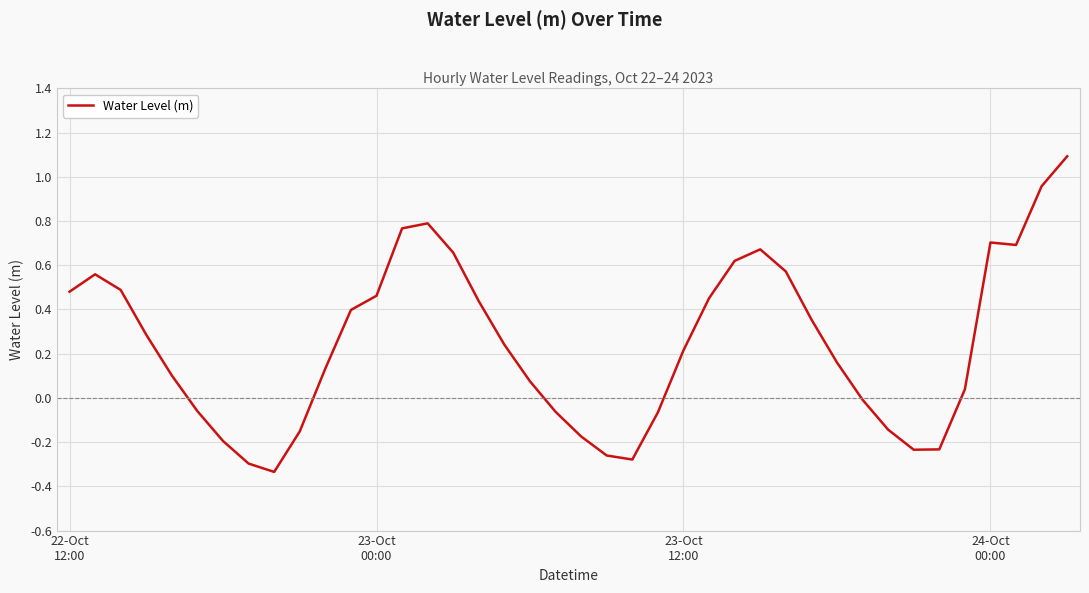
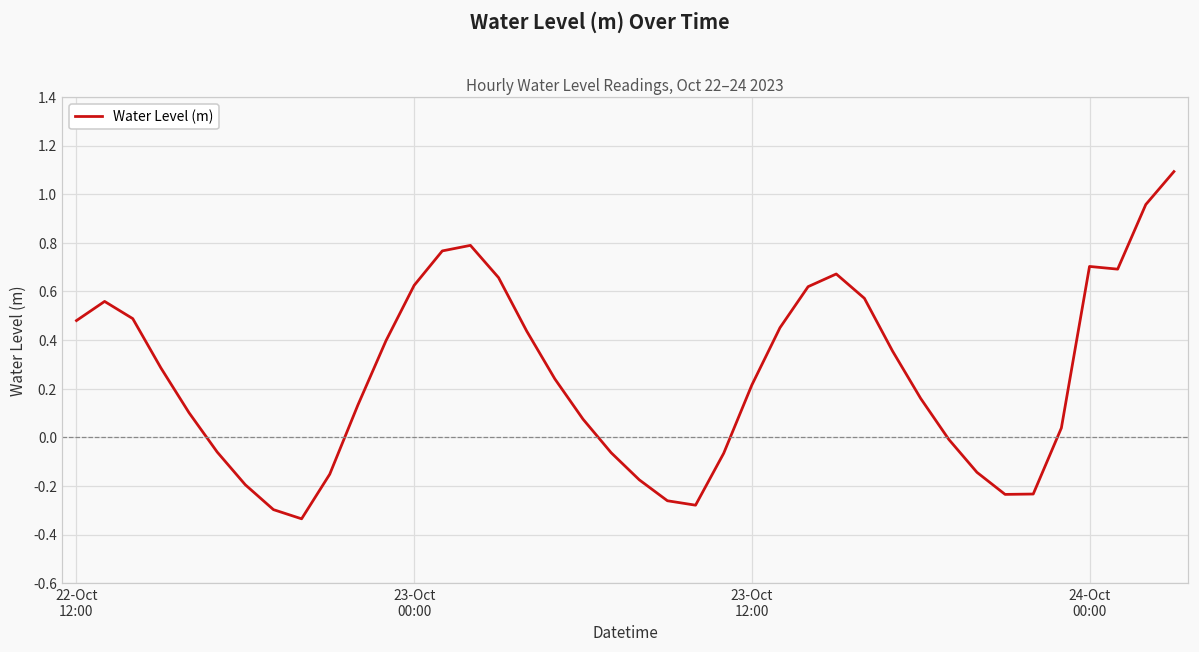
23-Oct 00:00: 0.46 -> 0.63
